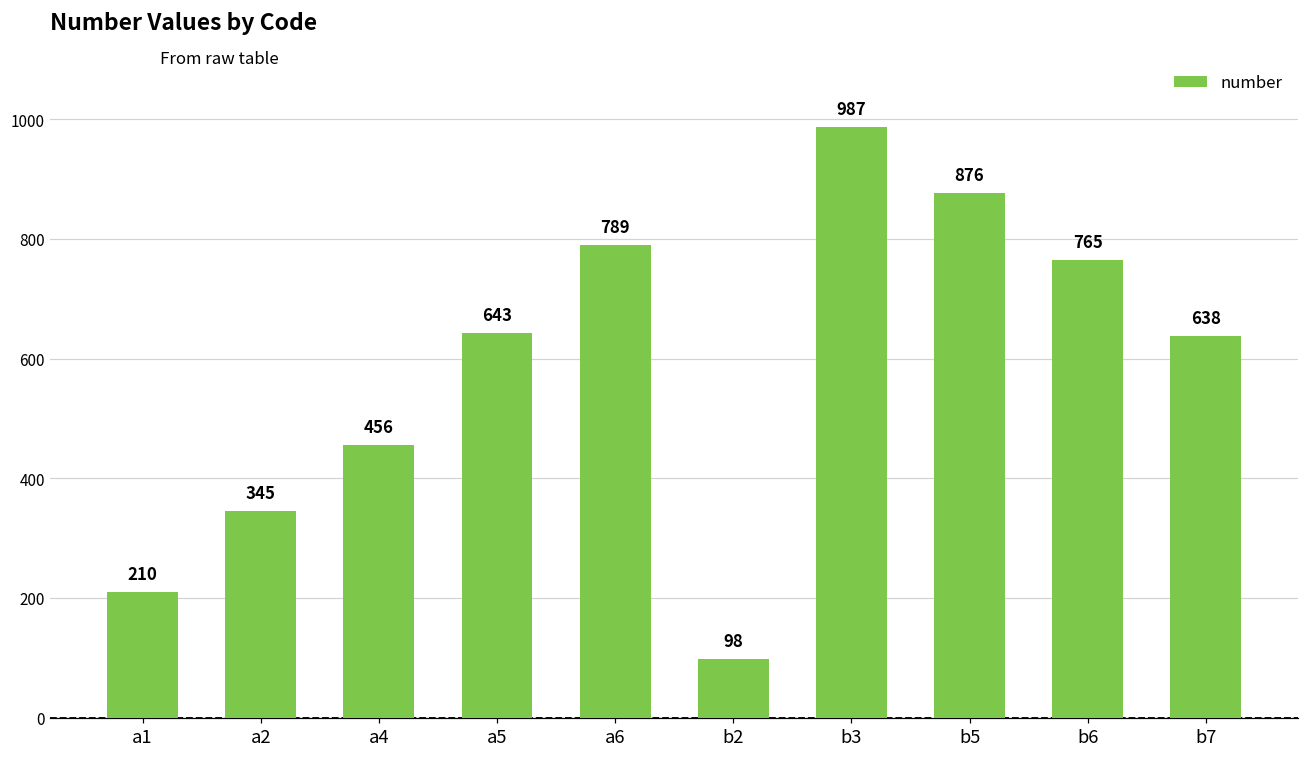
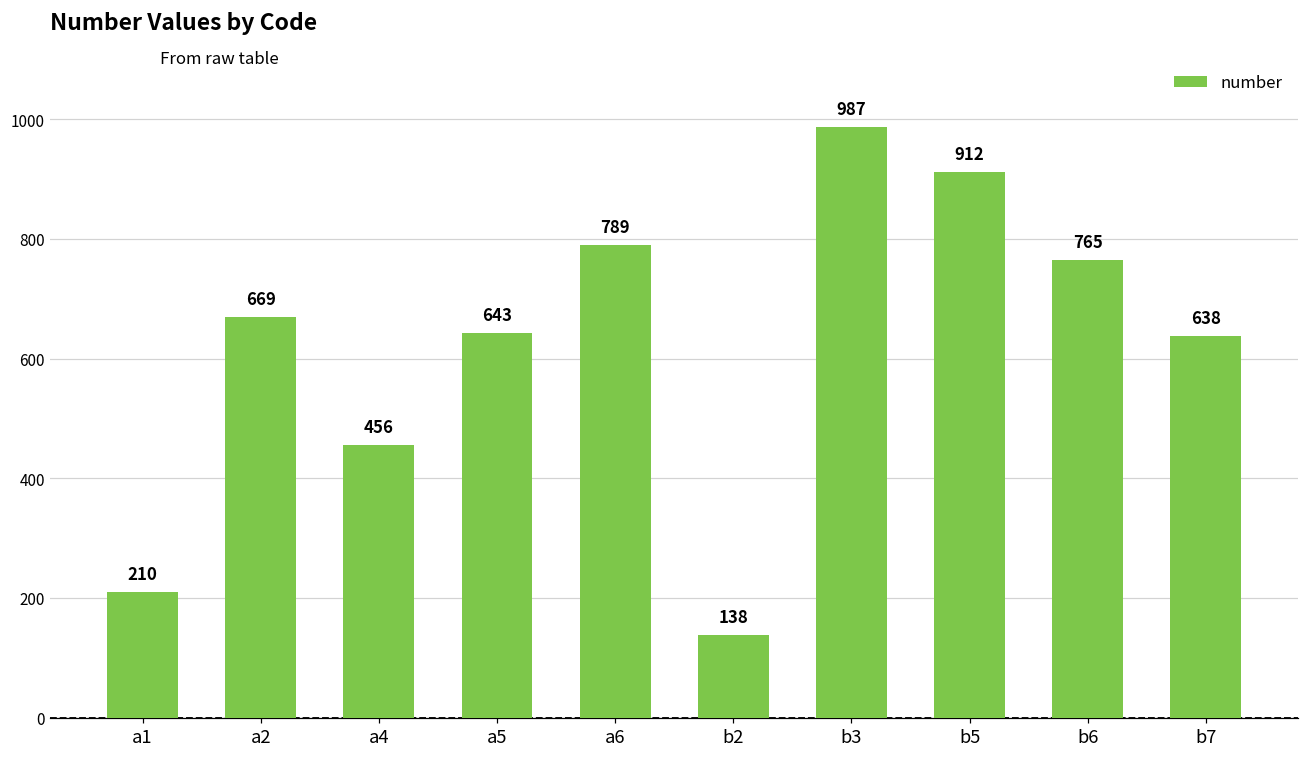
a2: 345 -> 669
b2: 98 -> 138
b5: 876 -> 912
